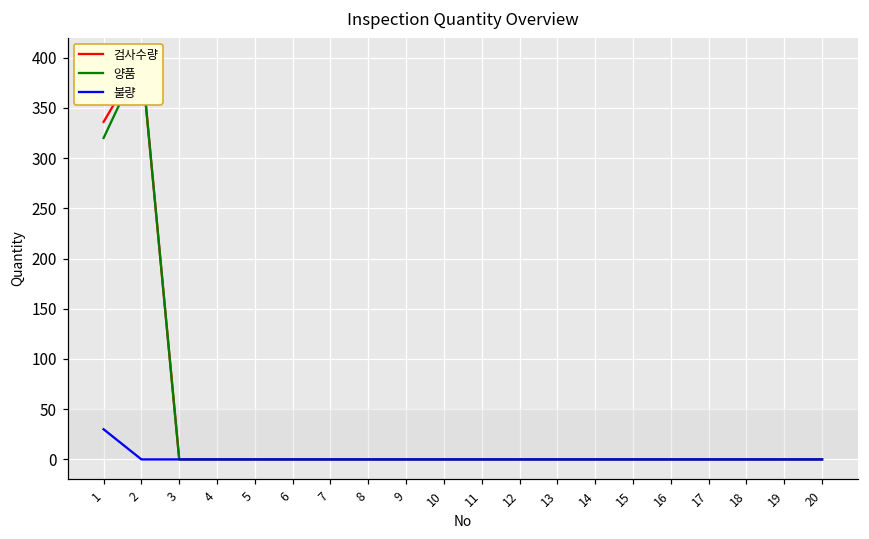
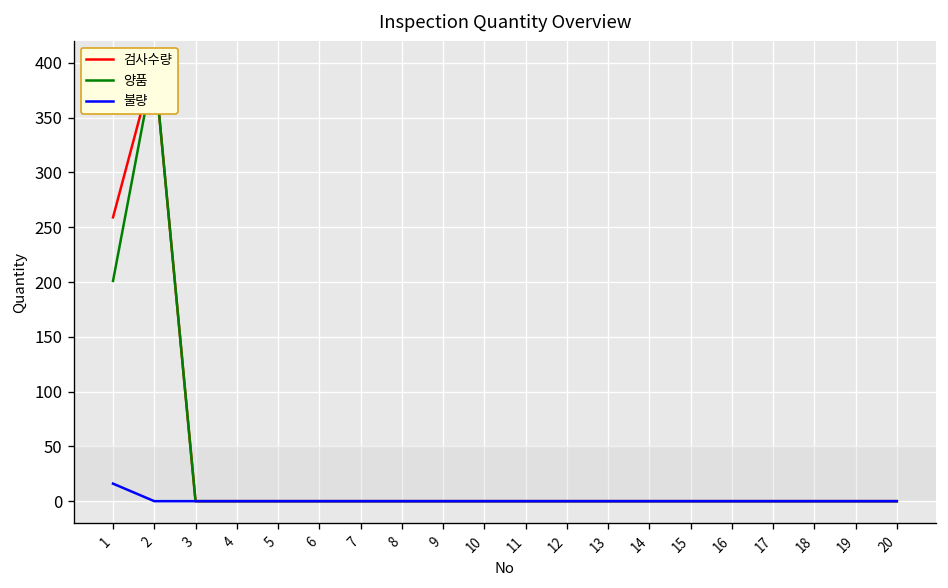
검사수량, 1: 340 -> 260
양품, 1: 320 -> 200
불량, 1: 30 -> 20
